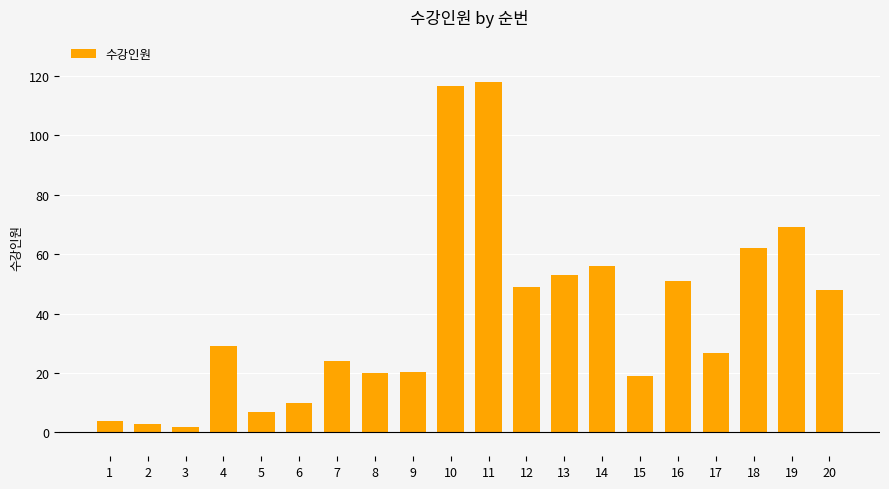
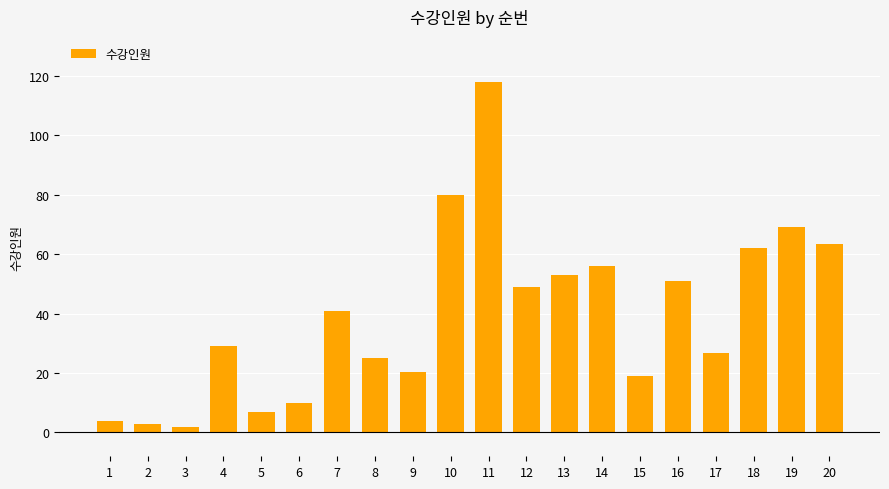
7: 24 -> 41
8: 20 -> 25
10: 116 -> 80
20: 48 -> 64
